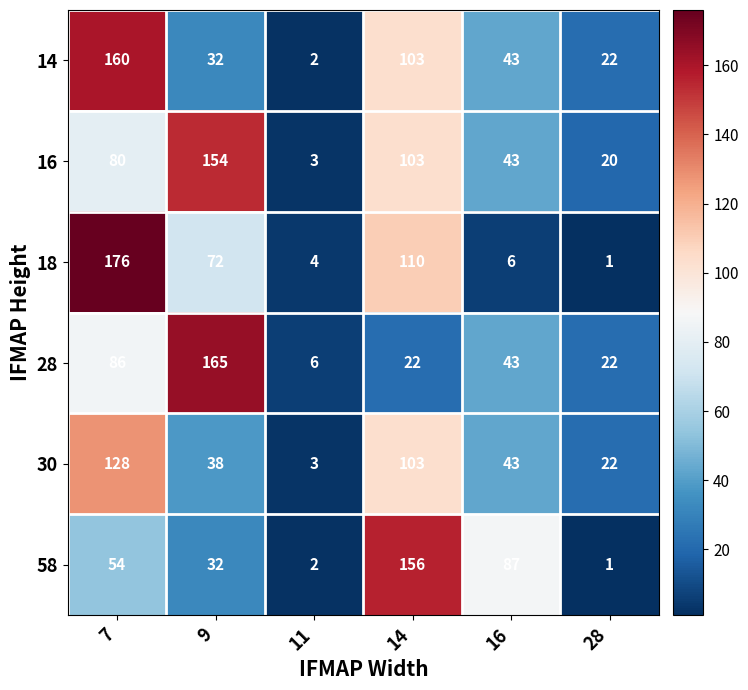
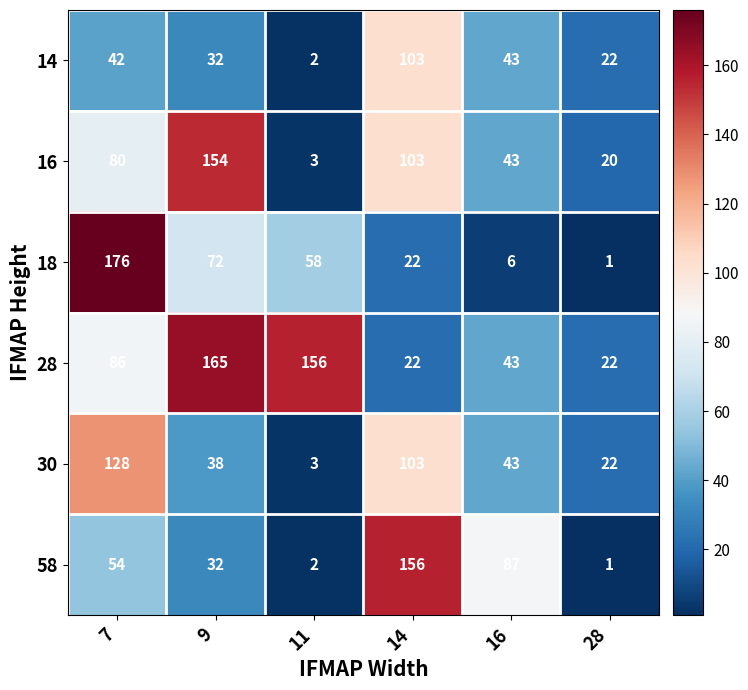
14, 7: 160 -> 42
18, 11: 4 -> 58
18, 14: 110 -> 22
28, 11: 6 -> 156
